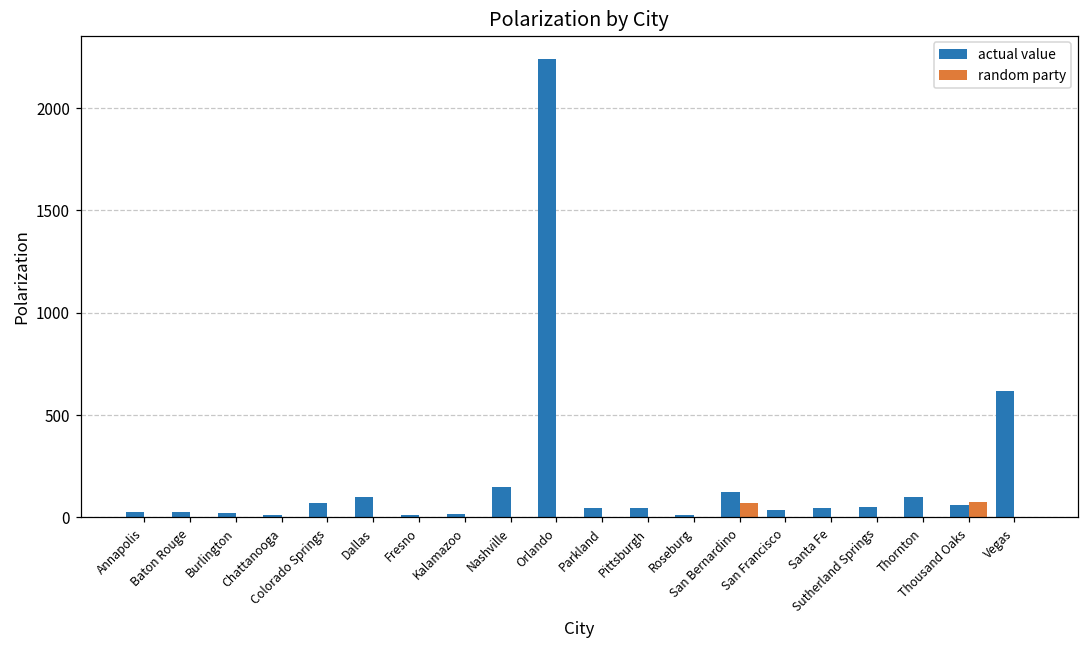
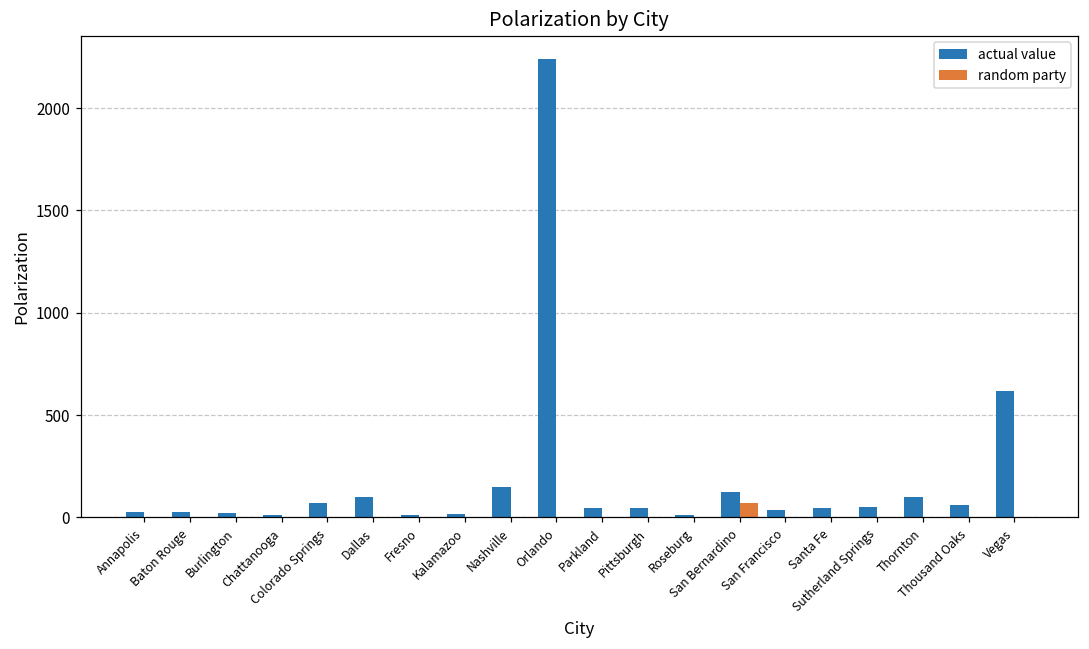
random party, Thousand Oaks: 70 -> 0
